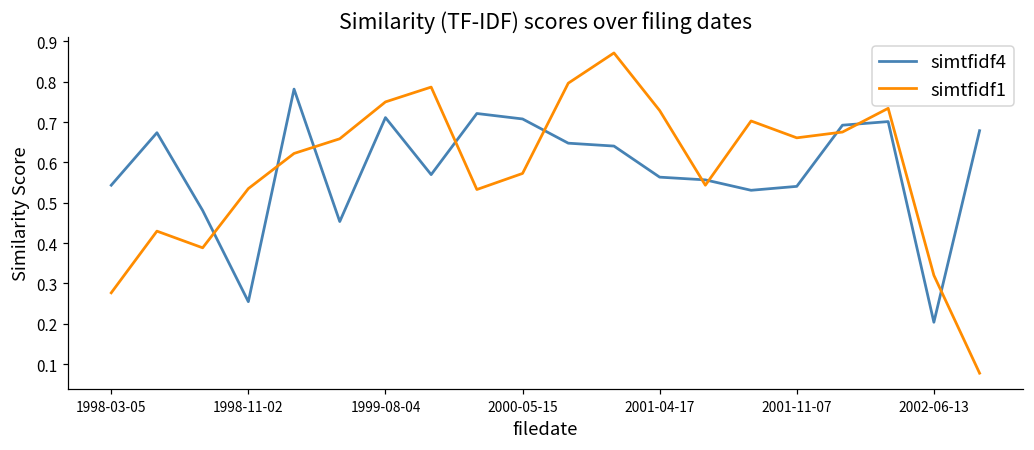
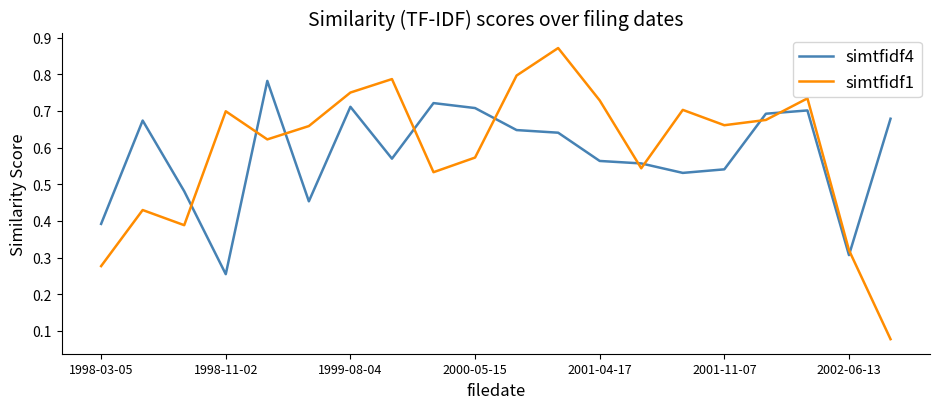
simtfidf4, 1998-03-05: 0.54 -> 0.39
simtfidf1, 1998-11-02: 0.54 -> 0.70
simtfidf4, 2002-06-13: 0.20 -> 0.31
